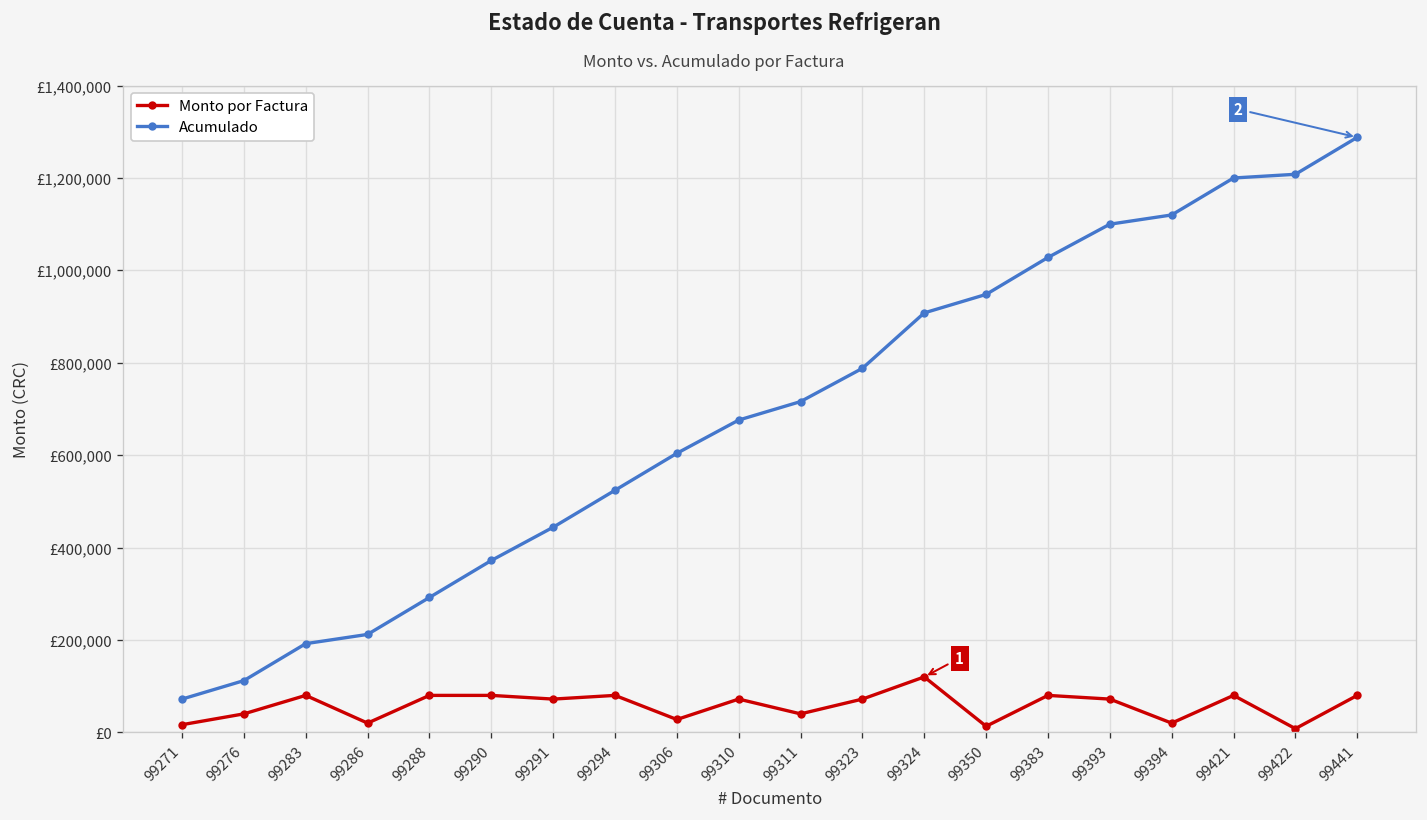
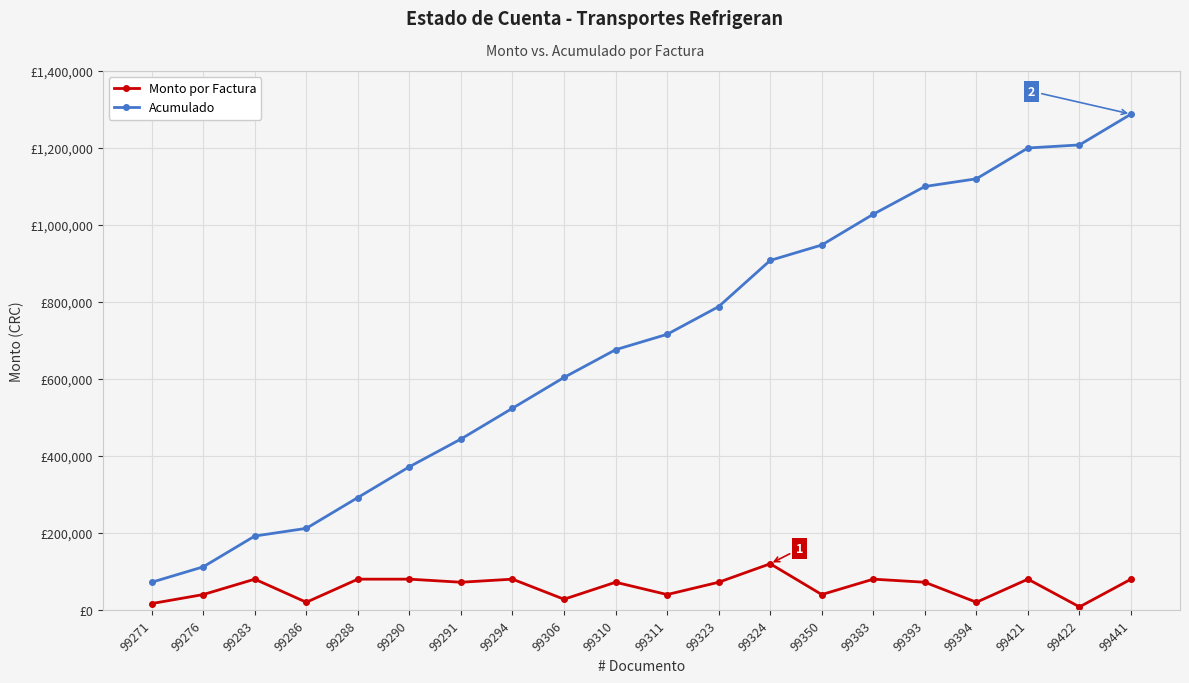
Monto por Factura, 99350: £10,000 -> £40,000
